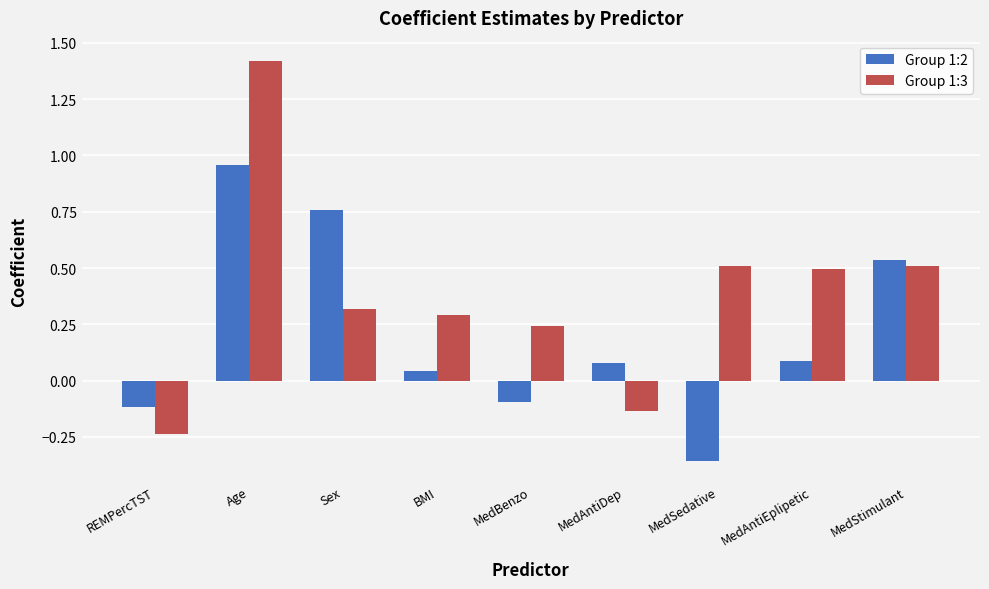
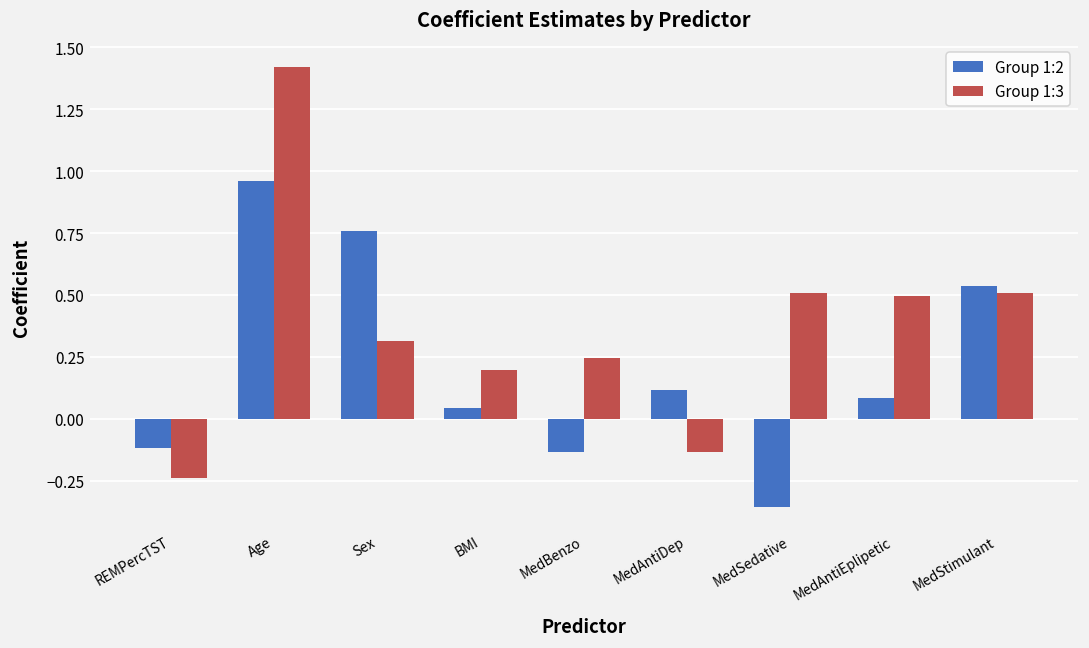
Group 1:3, BMI: 0.29 -> 0.20
Group 1:2, MedBenzo: -0.10 -> -0.13
Group 1:2, MedAntiDep: 0.08 -> 0.11
